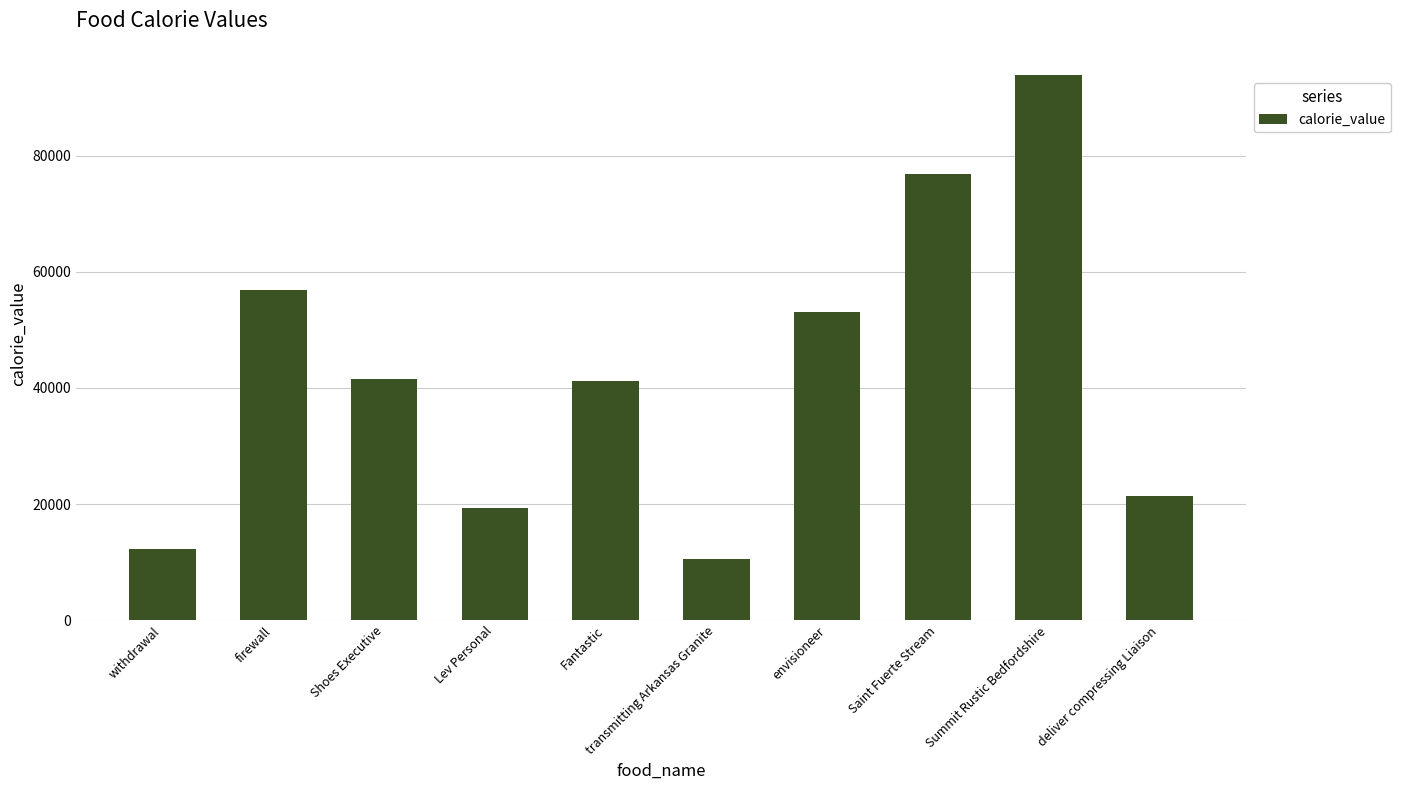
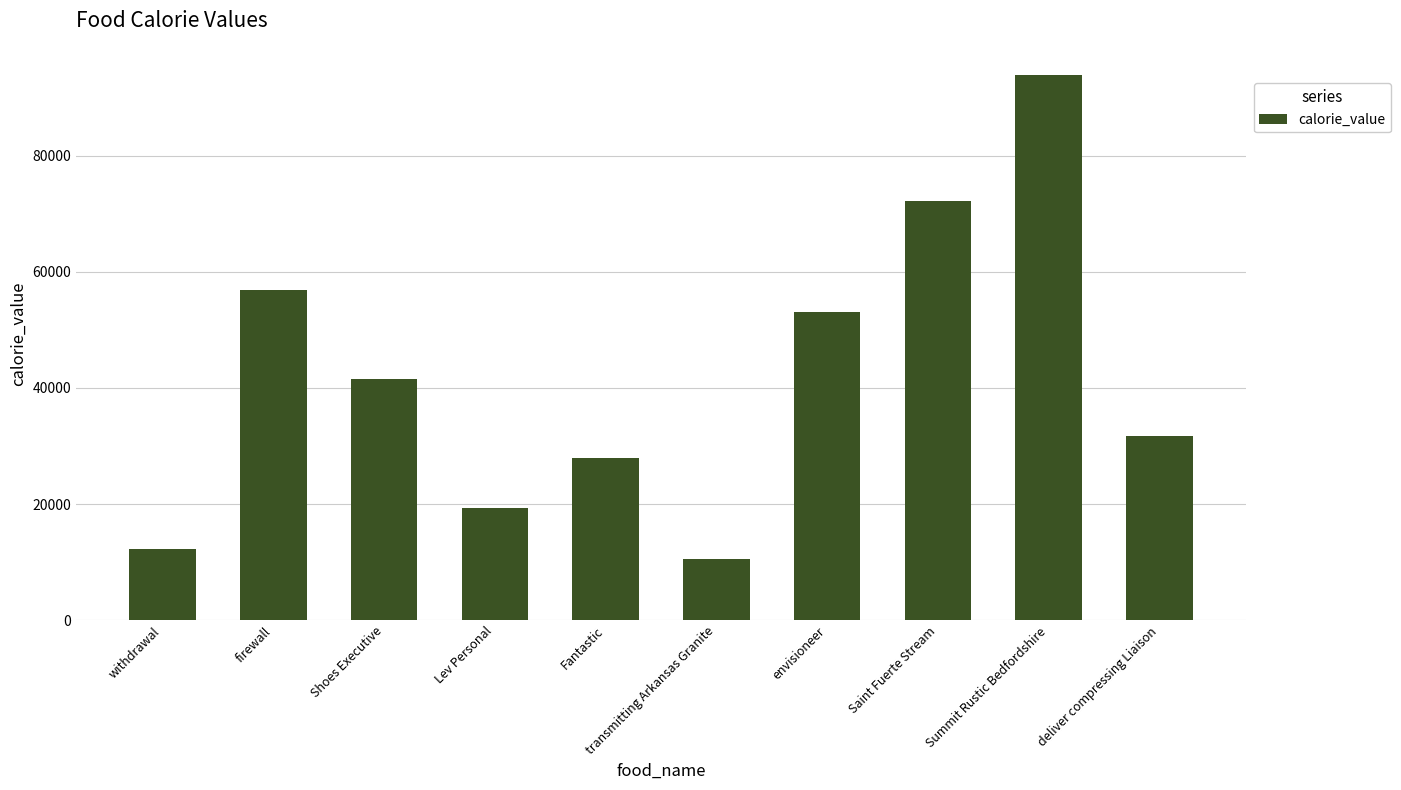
Fantastic: 41000 -> 28000
Saint Fuerte Stream: 77000 -> 72000
deliver compressing Liaison: 21000 -> 32000
